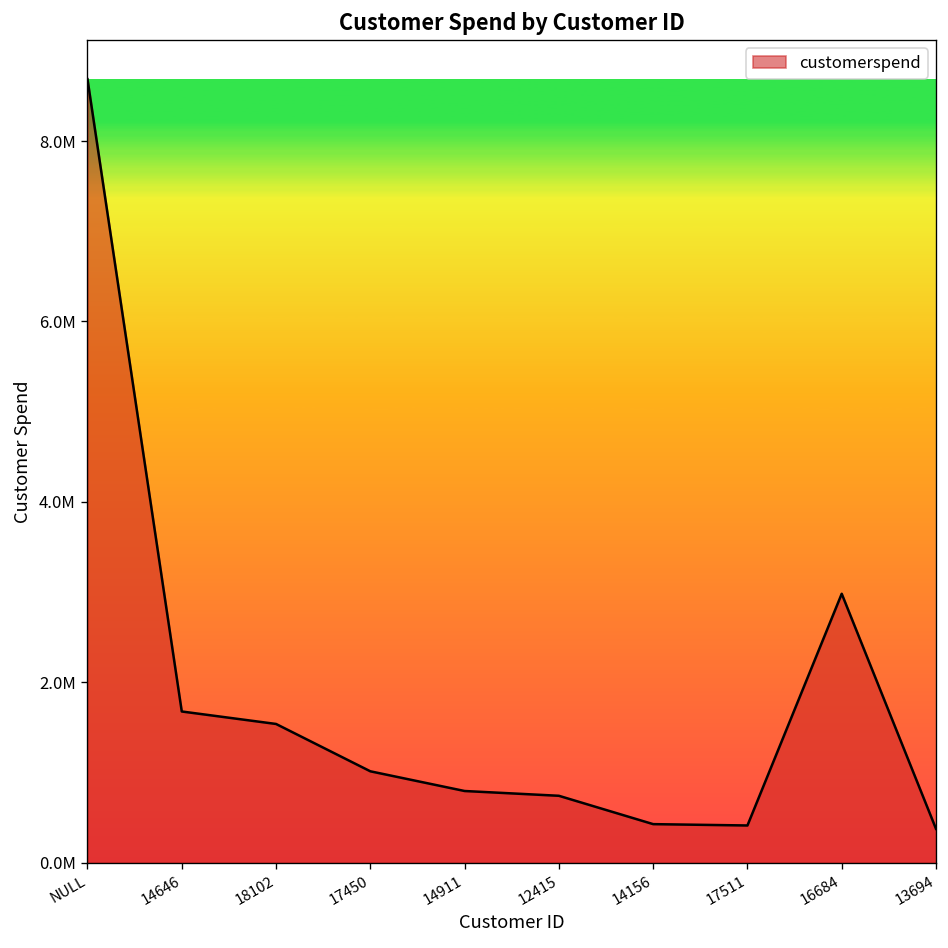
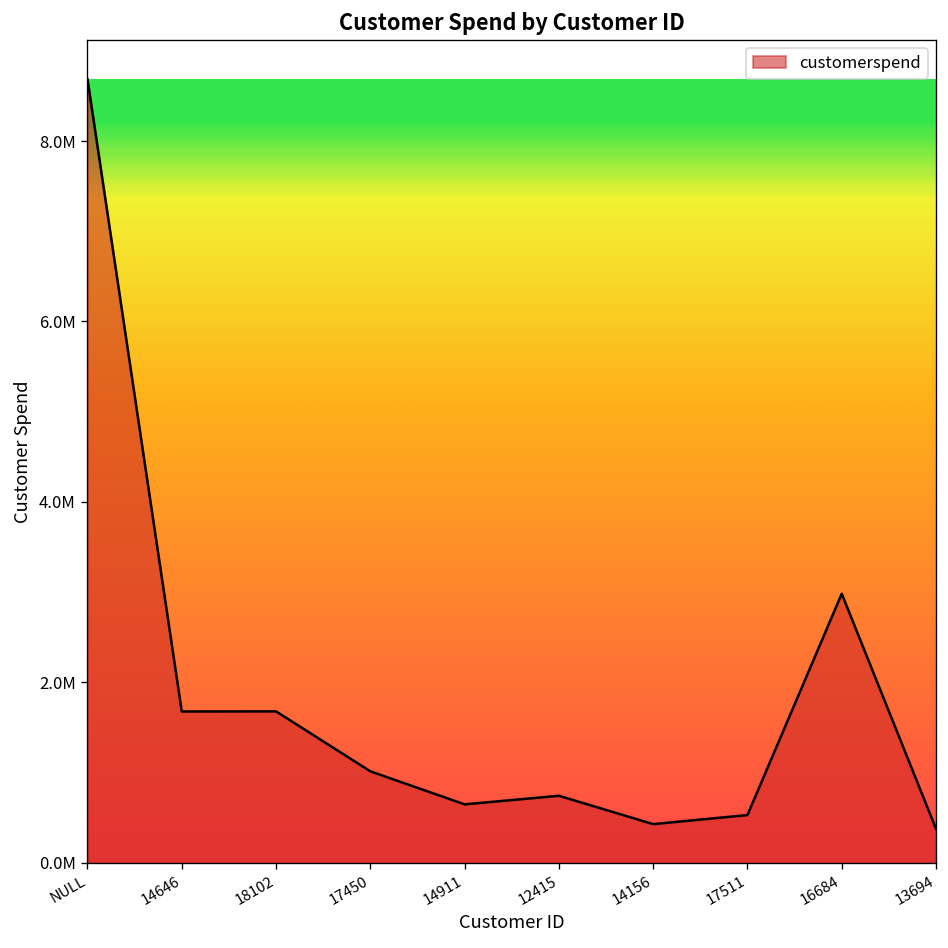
18102: 1500000 -> 1700000
14911: 800000 -> 600000
17511: 400000 -> 500000
